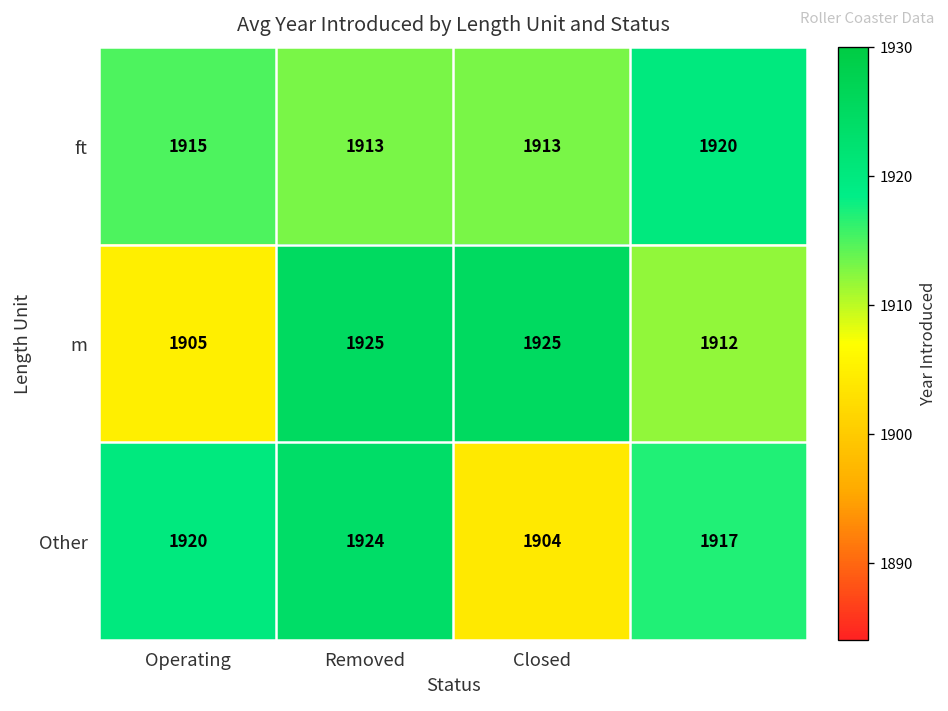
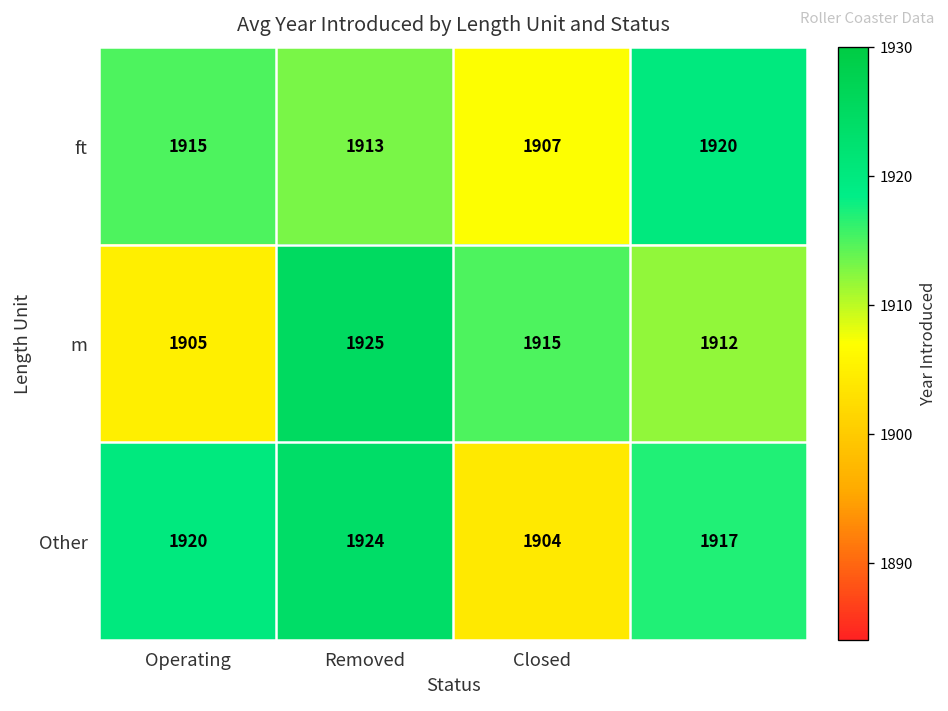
ft, Closed: 1913 -> 1907
m, Closed: 1925 -> 1915
